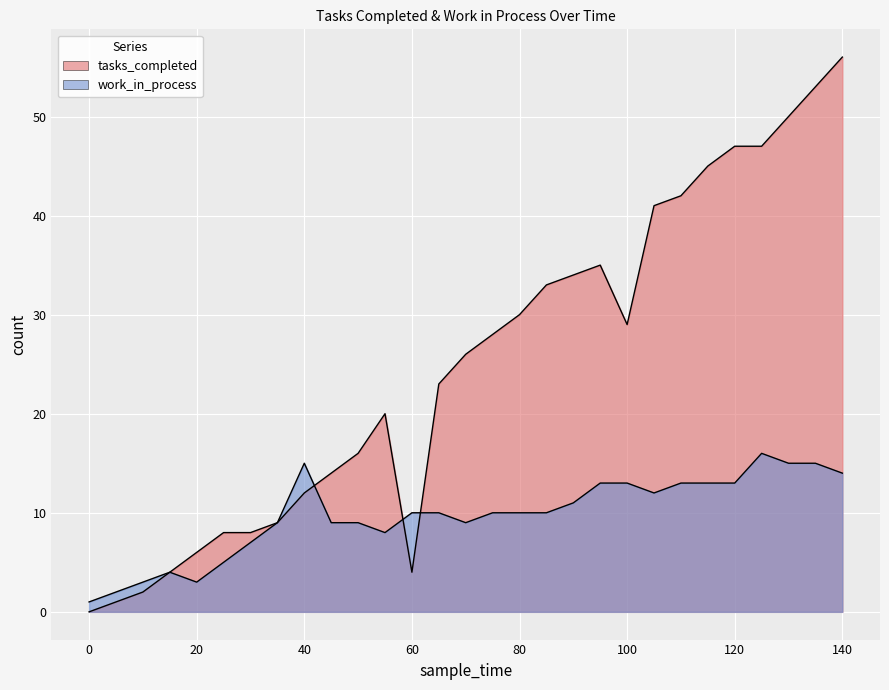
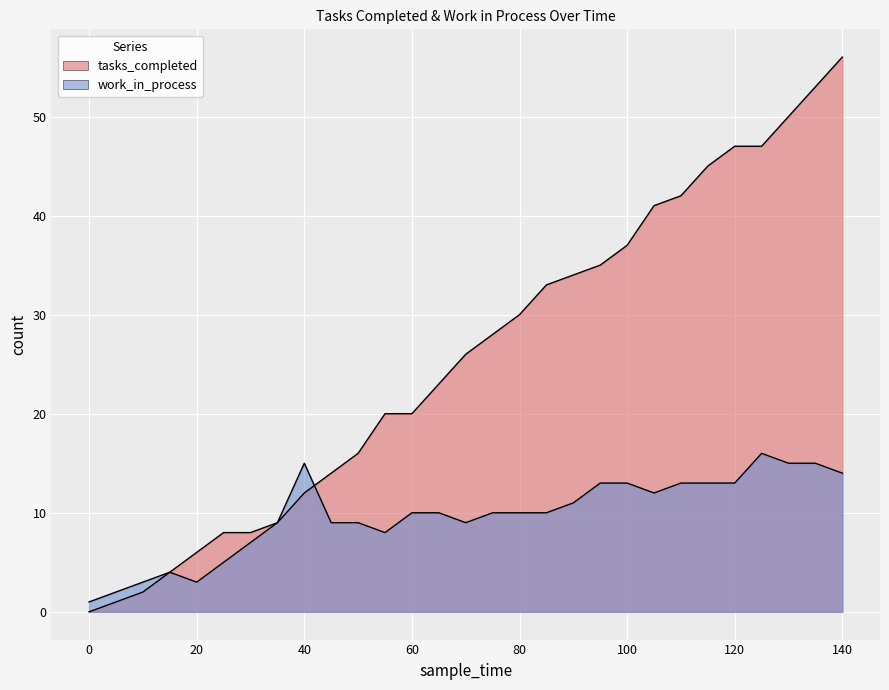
tasks_completed, 60: 4 -> 20
tasks_completed, 100: 29 -> 37
